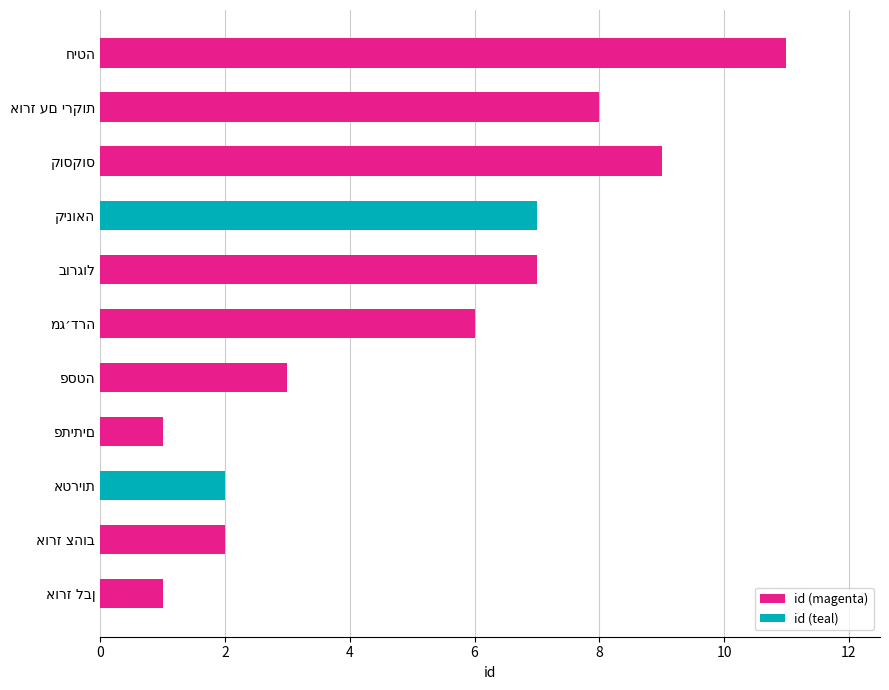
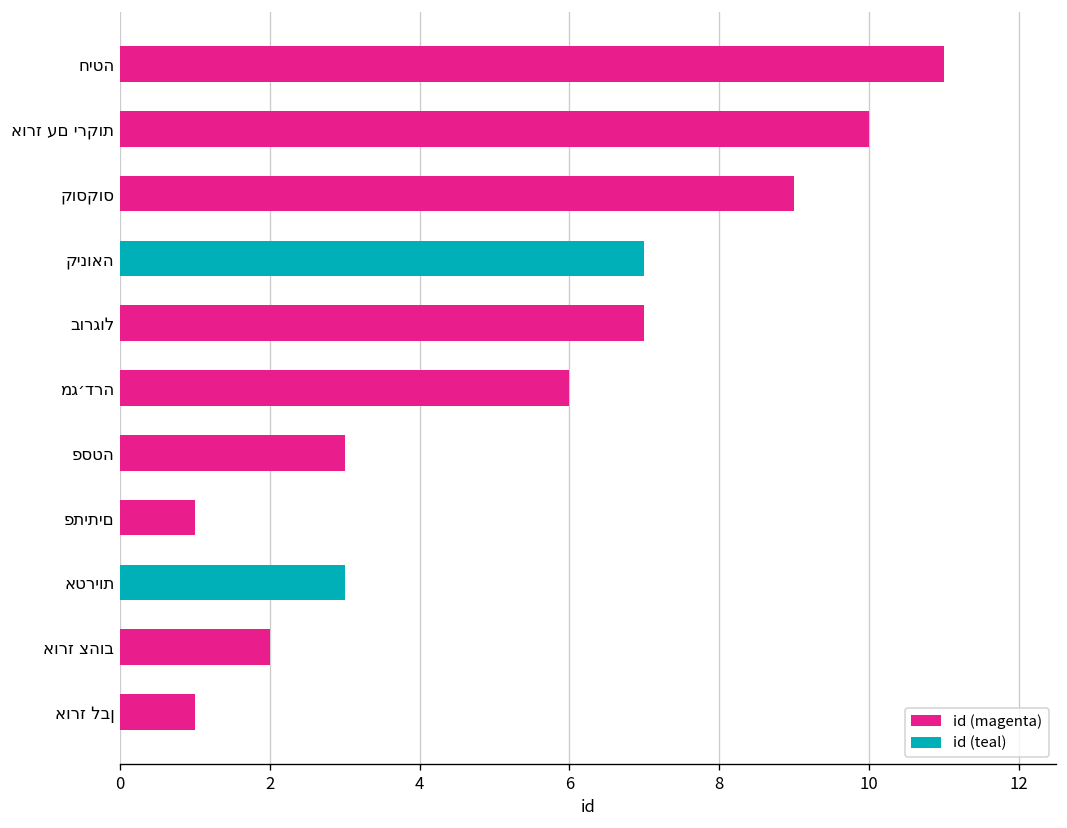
אורז עם ירקות: 8 -> 10
אטריות: 2 -> 3
